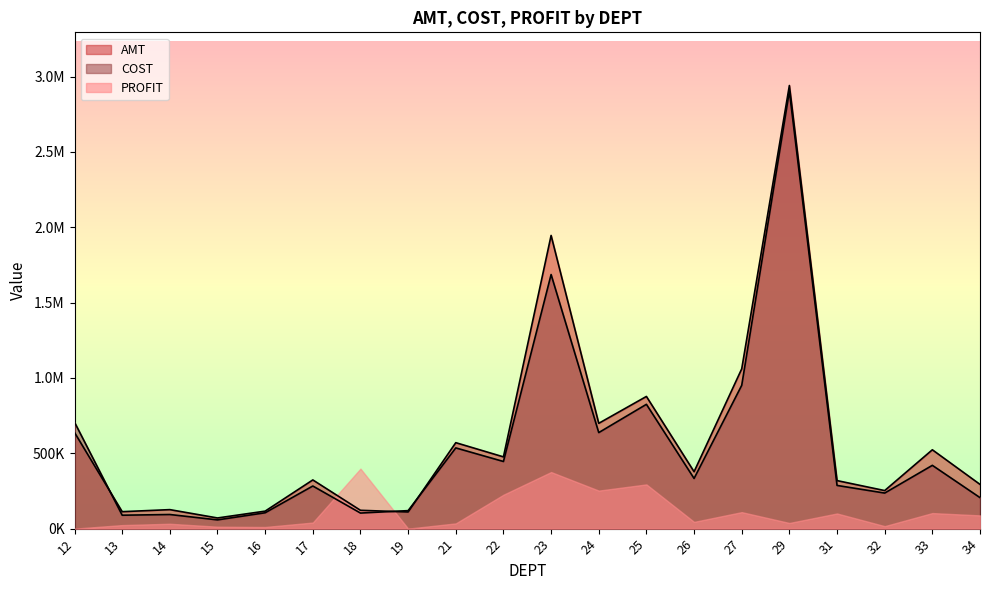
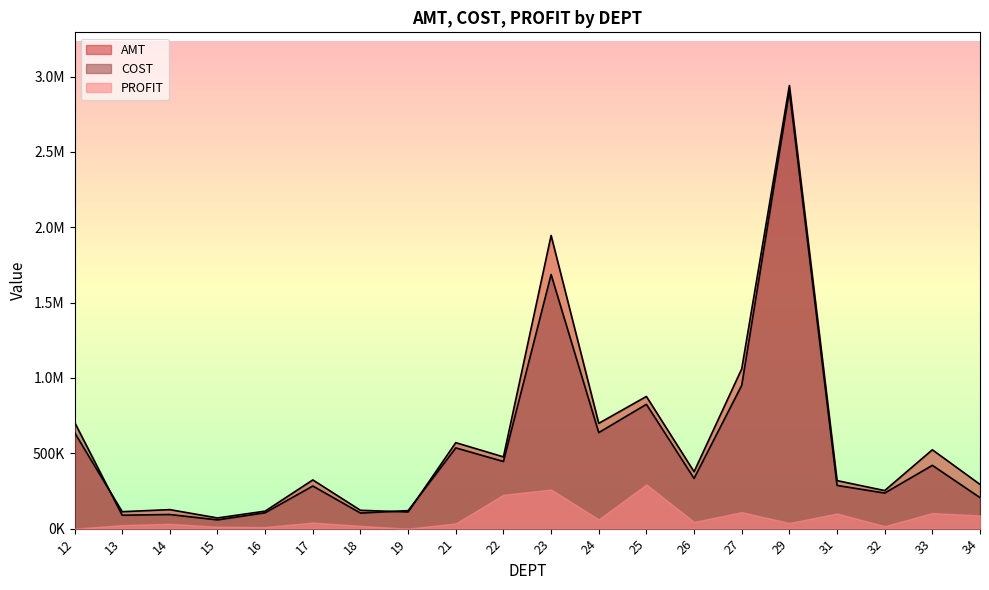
PROFIT, 18: 400000 -> 20000
PROFIT, 23: 380000 -> 260000
PROFIT, 24: 250000 -> 60000
